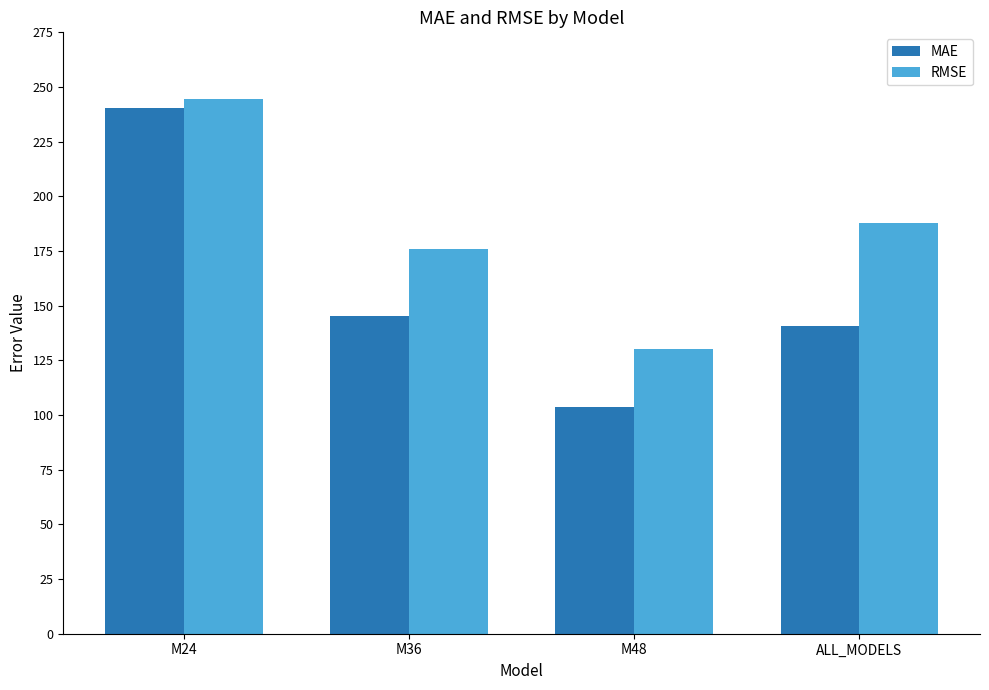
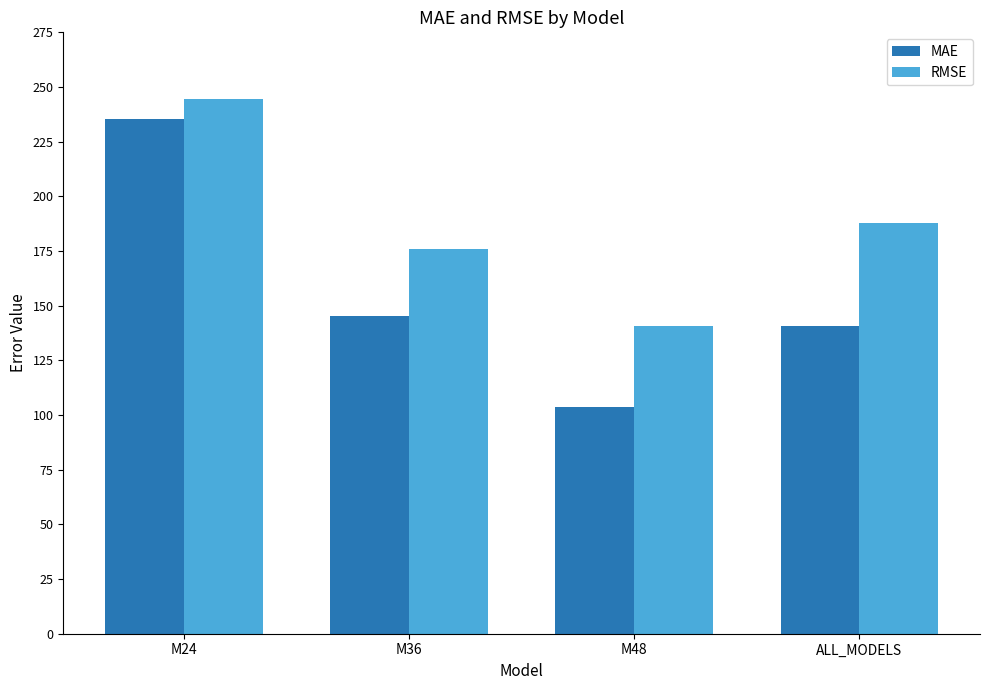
MAE, M24: 241 -> 235
RMSE, M48: 130 -> 141
